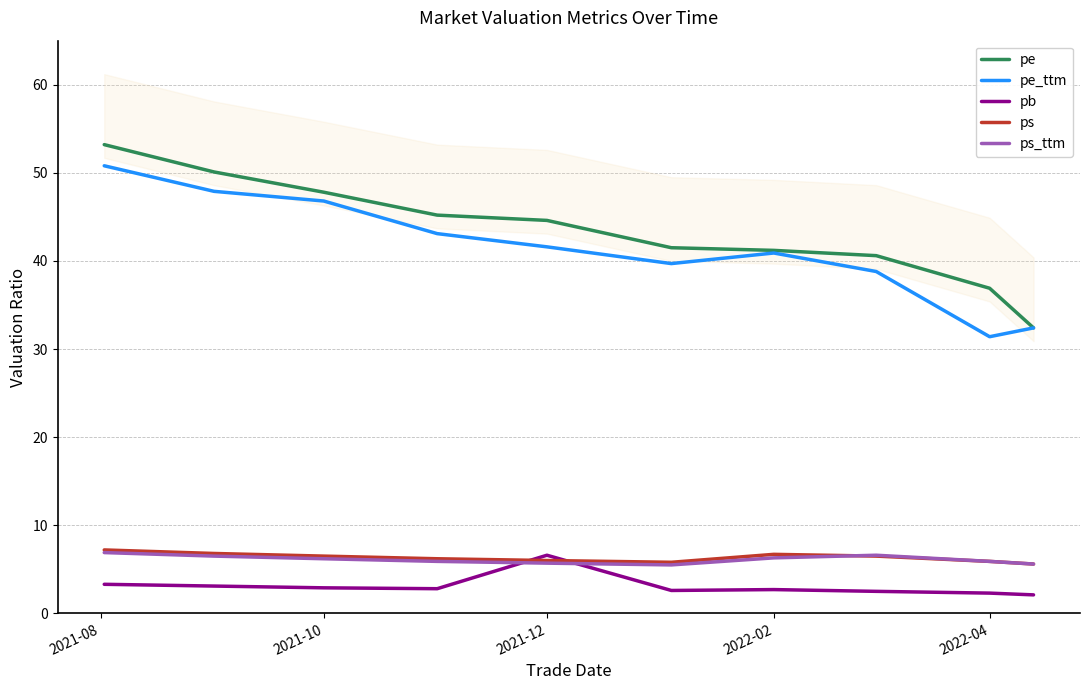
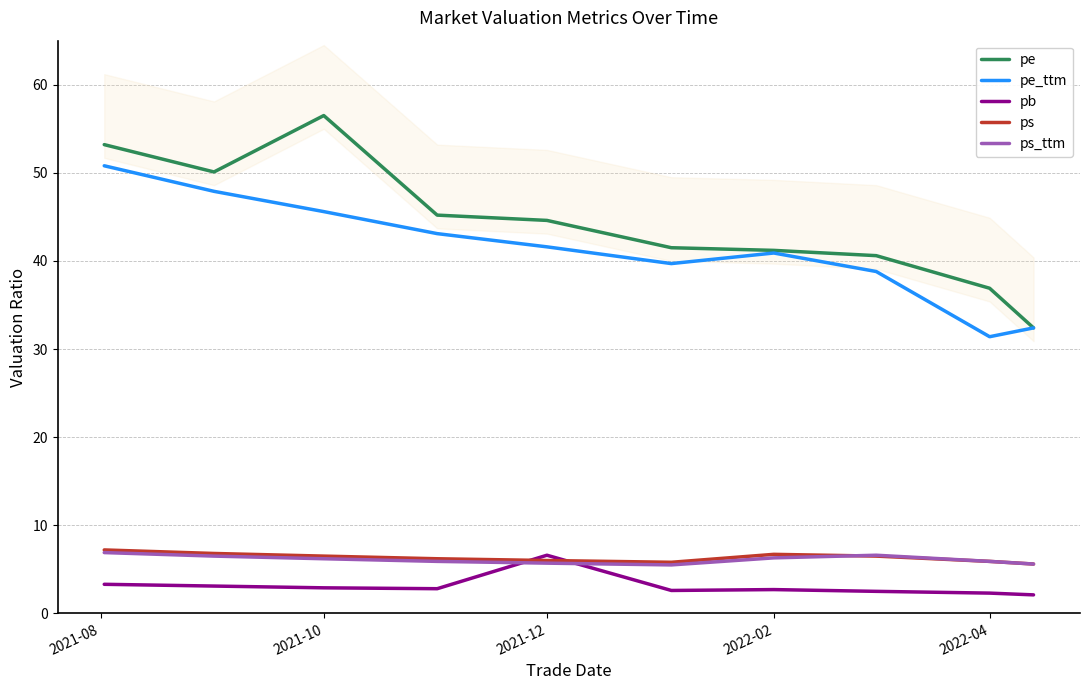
pe, 2021-10: 48 -> 57
pe_ttm, 2021-10: 47 -> 46
